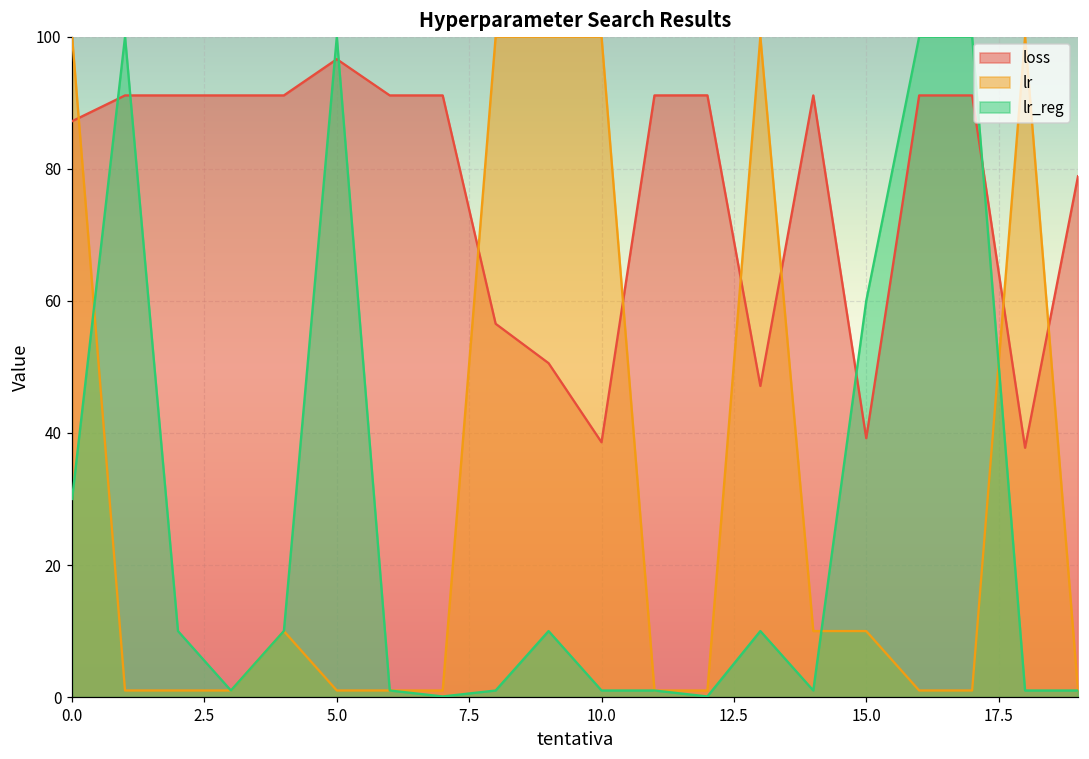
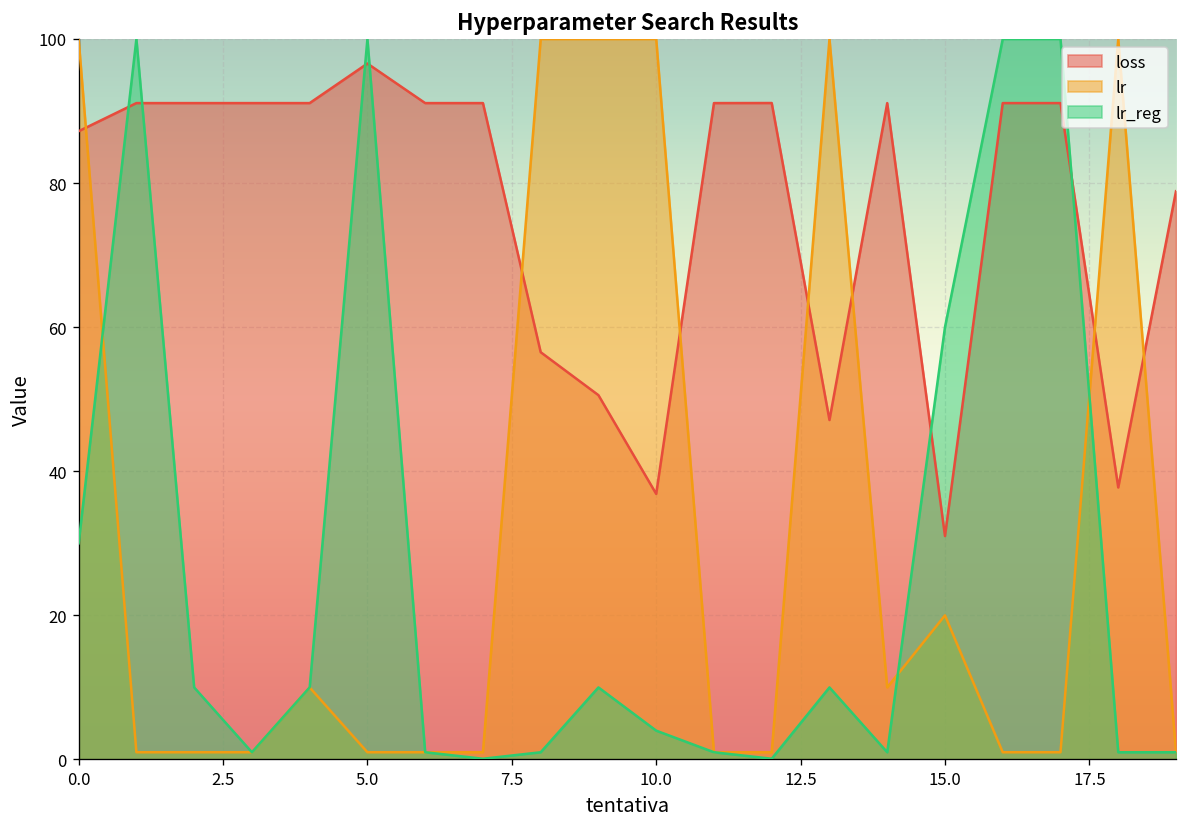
loss, 10.0: 39 -> 37
lr_reg, 10.0: 1 -> 4
loss, 15.0: 39 -> 31
lr, 15.0: 10 -> 20
